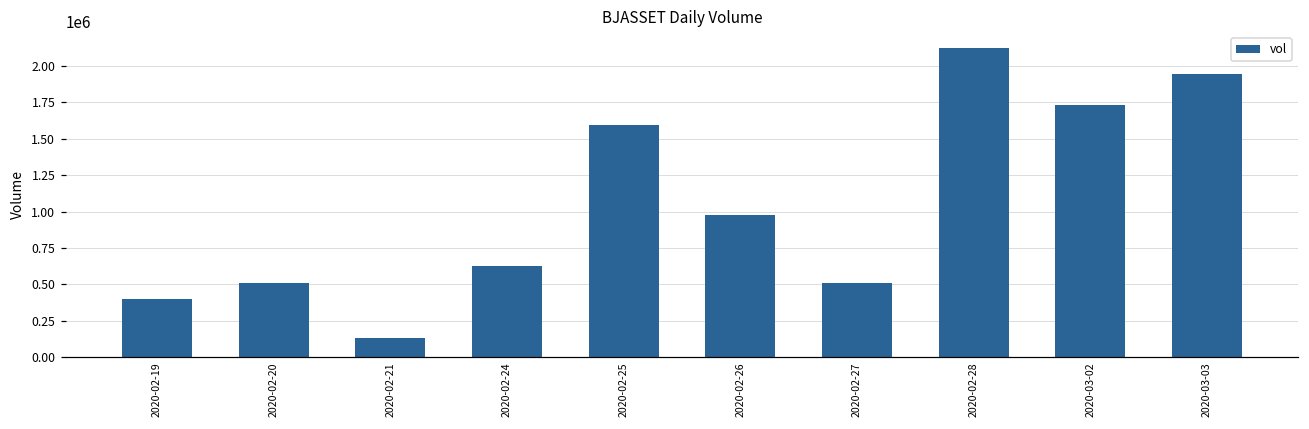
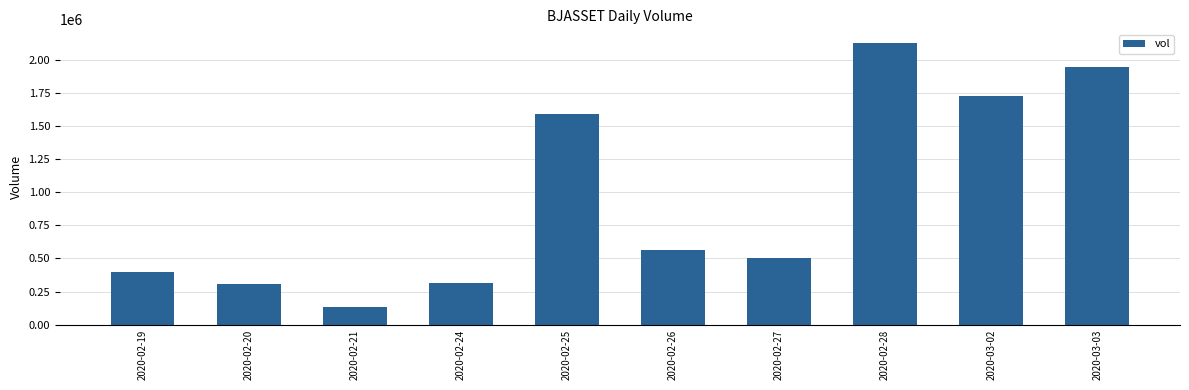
2020-02-20: 510000 -> 310000
2020-02-24: 630000 -> 320000
2020-02-26: 980000 -> 570000
